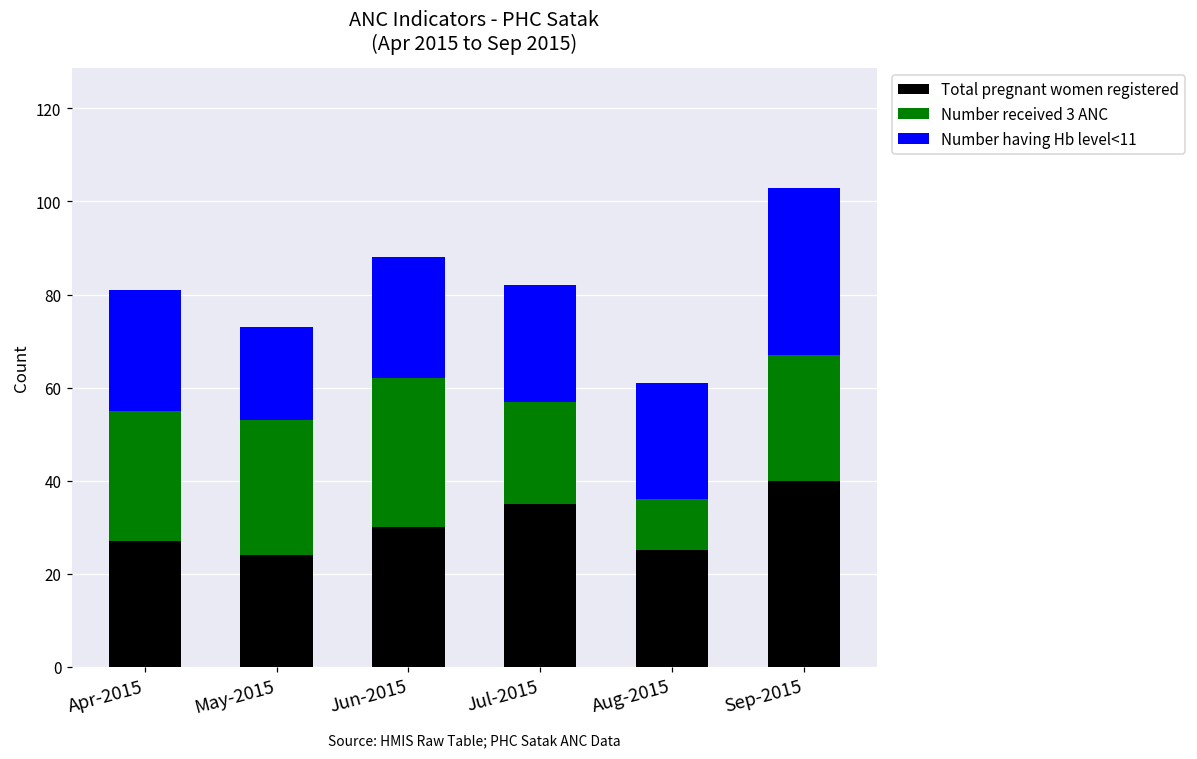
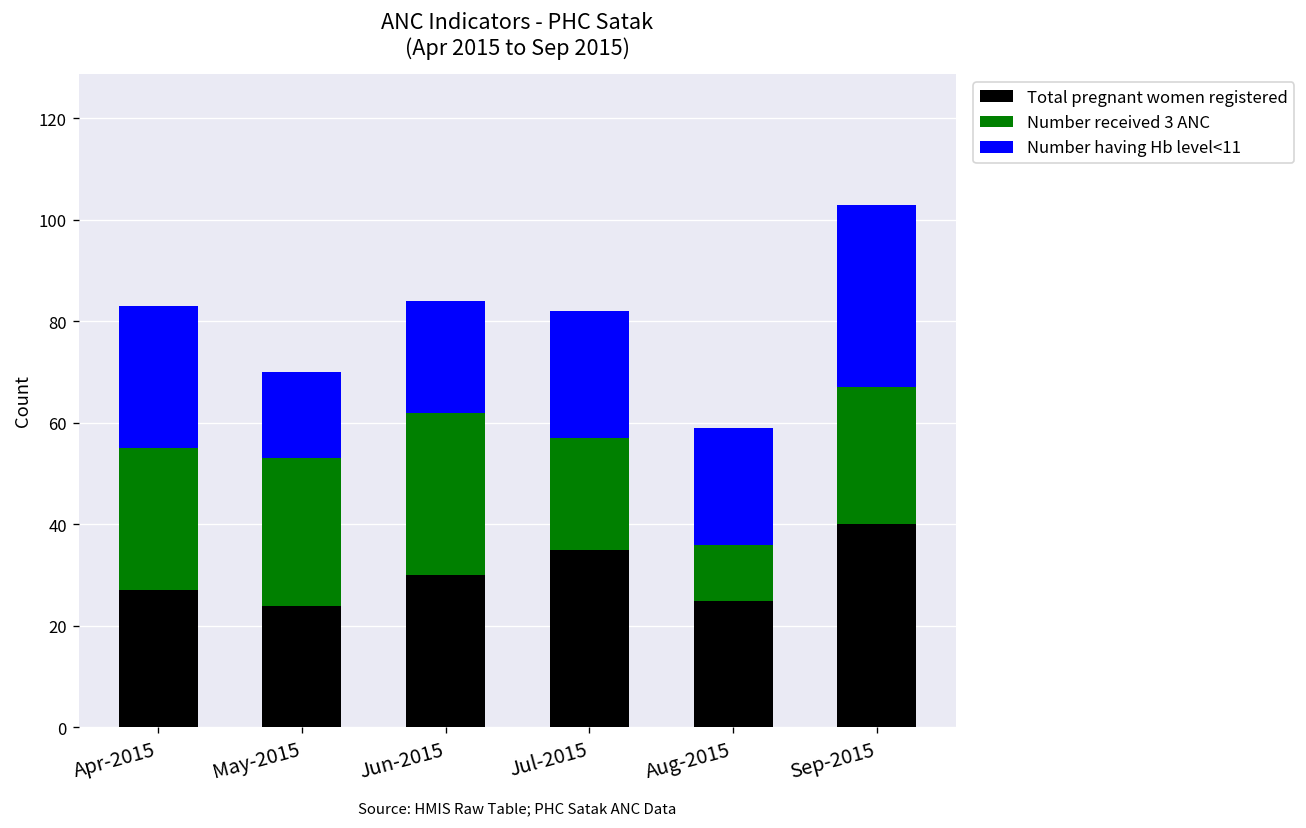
Number having Hb level<11, Apr-2015: 26 -> 28
Number having Hb level<11, May-2015: 20 -> 17
Number having Hb level<11, Jun-2015: 26 -> 22
Number having Hb level<11, Aug-2015: 25 -> 23
